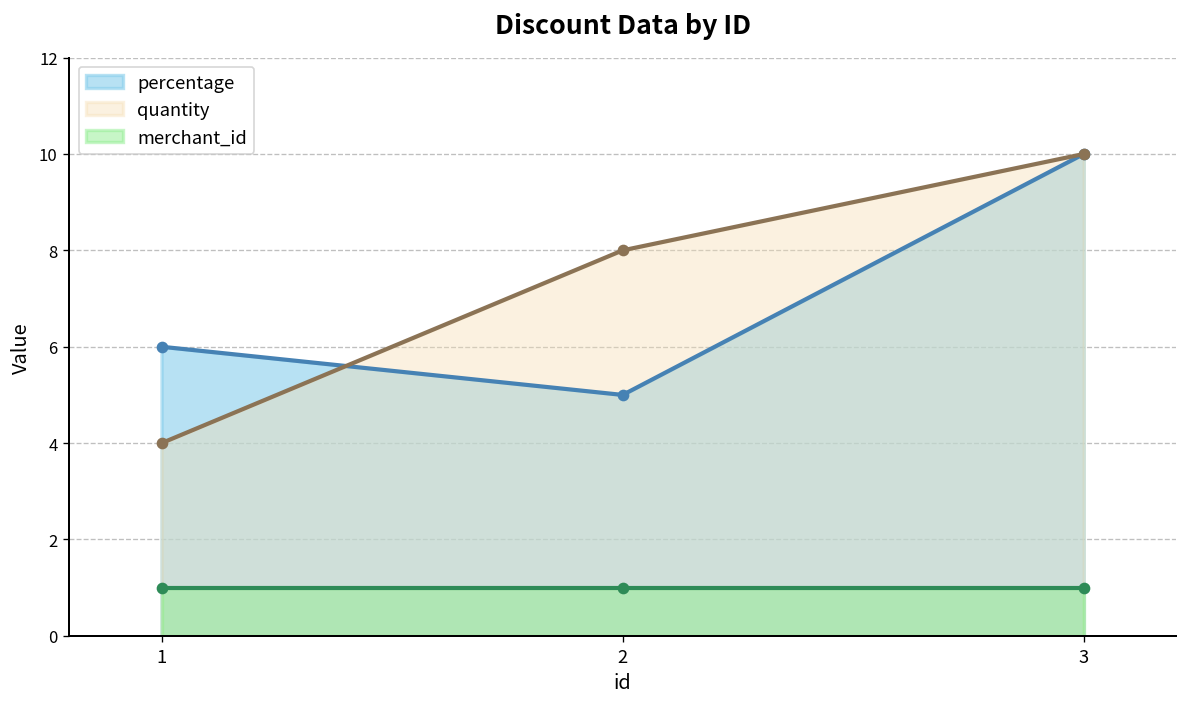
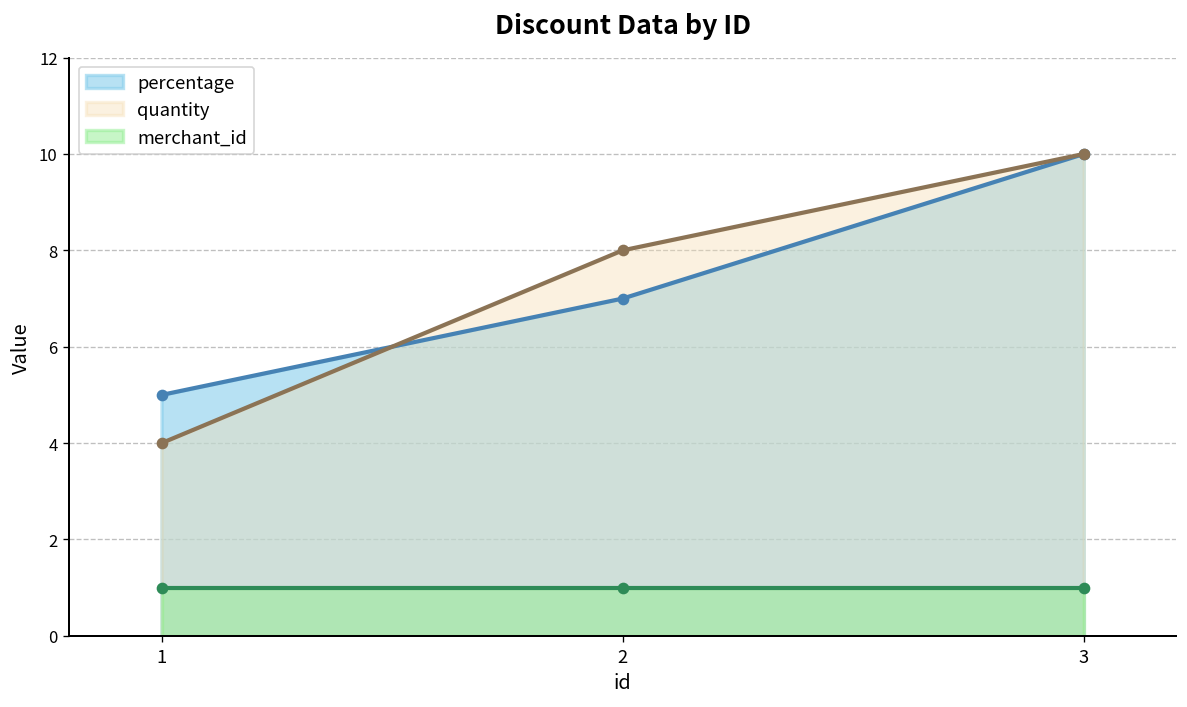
percentage, 1: 6 -> 5
percentage, 2: 5 -> 7
